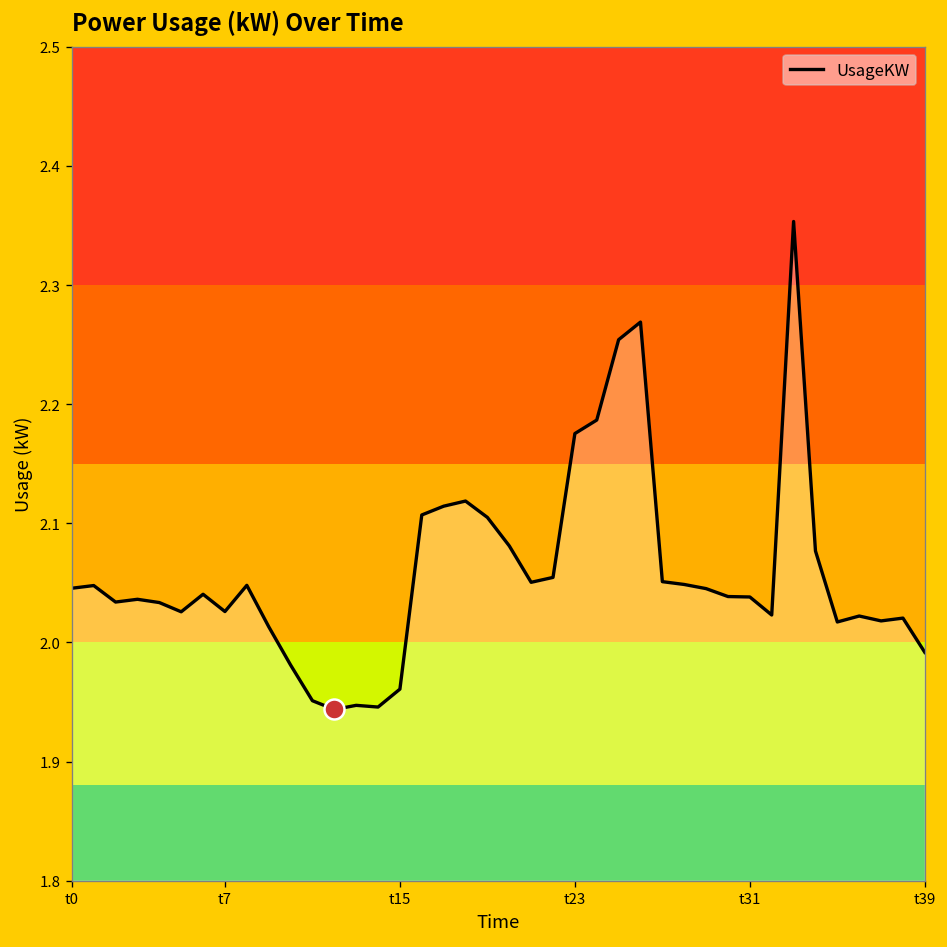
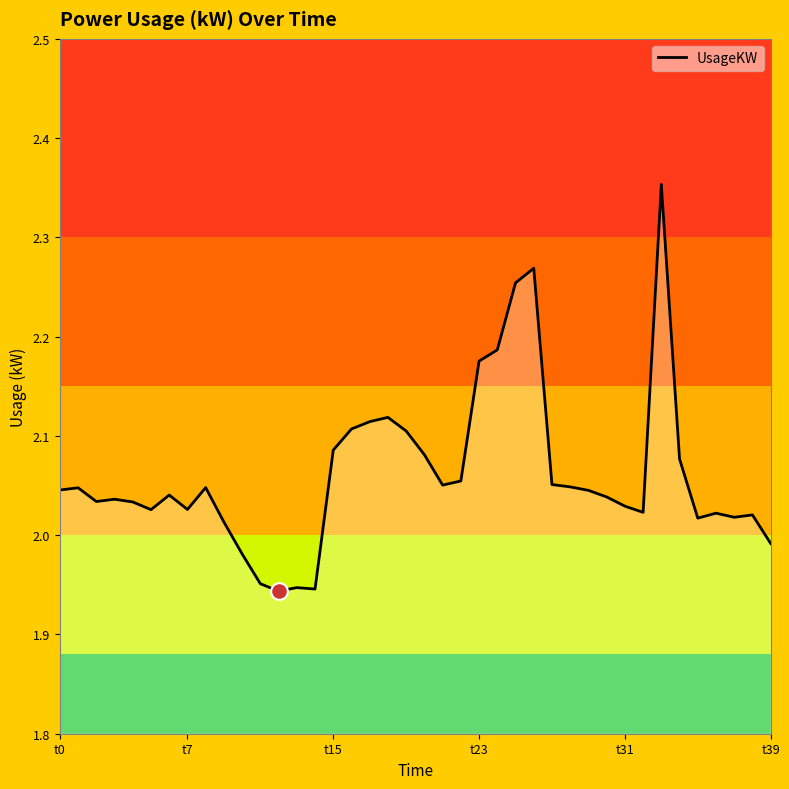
UsageKW, t15: 1.96 -> 2.09
UsageKW, t31: 2.04 -> 2.03
